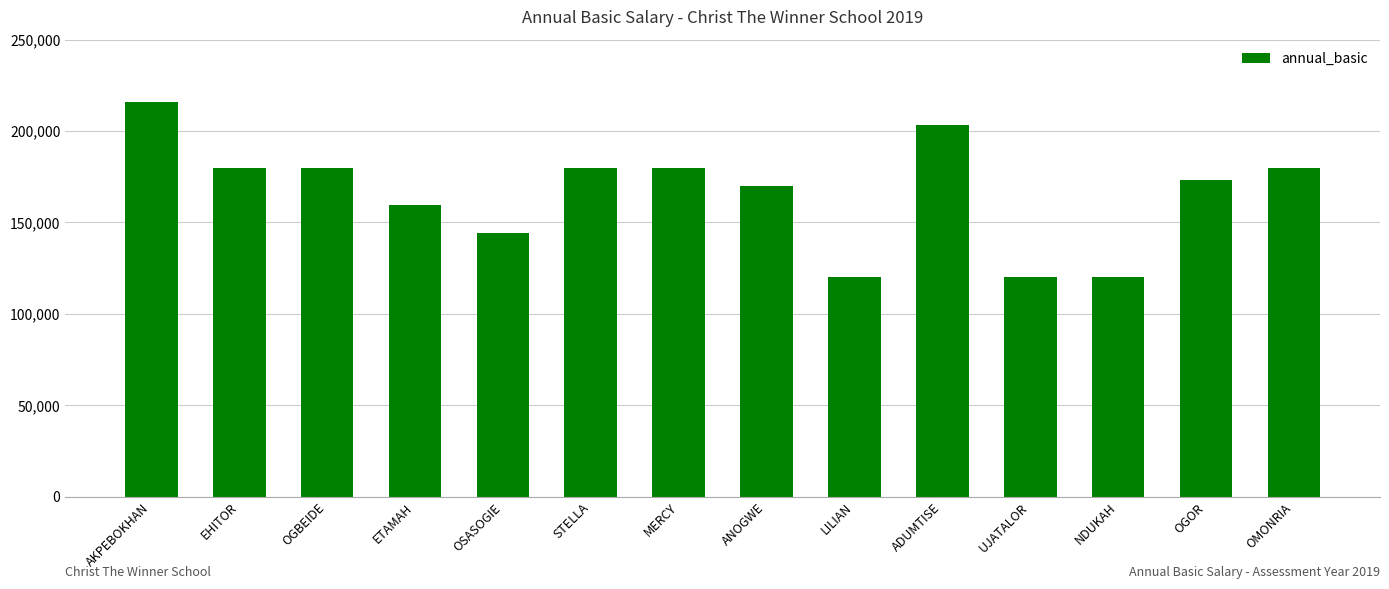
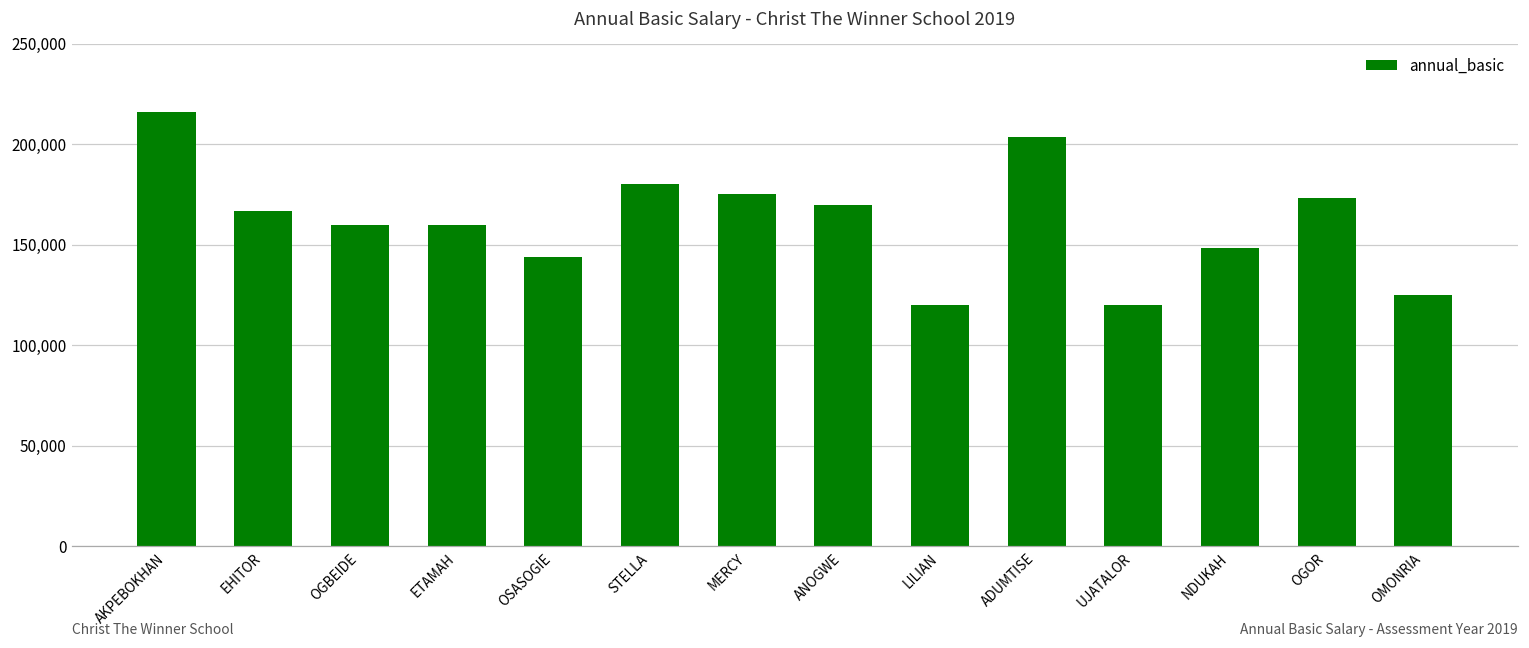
EHITOR: 180,000 -> 167,000
OGBEIDE: 180,000 -> 160,000
MERCY: 180,000 -> 175,000
NDUKAH: 120,000 -> 148,000
OMONRIA: 180,000 -> 125,000
